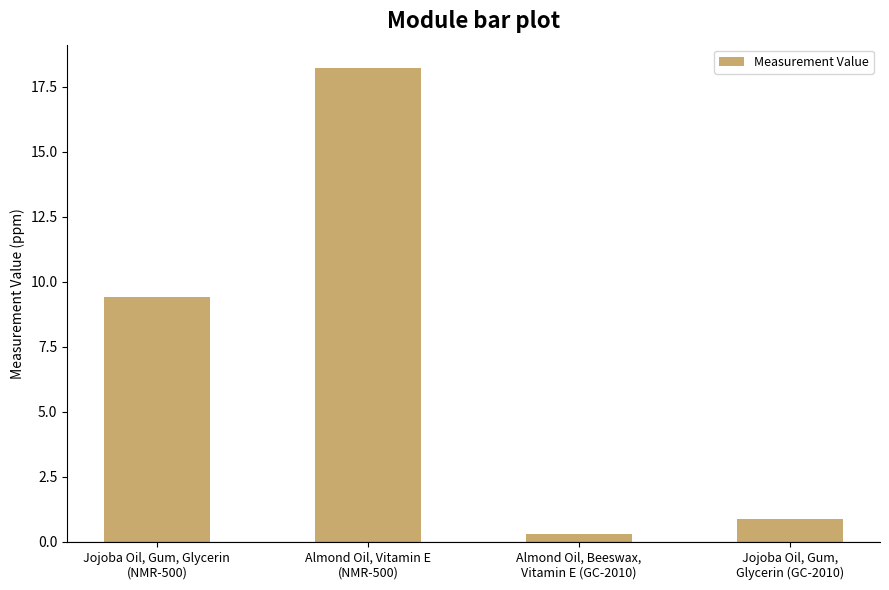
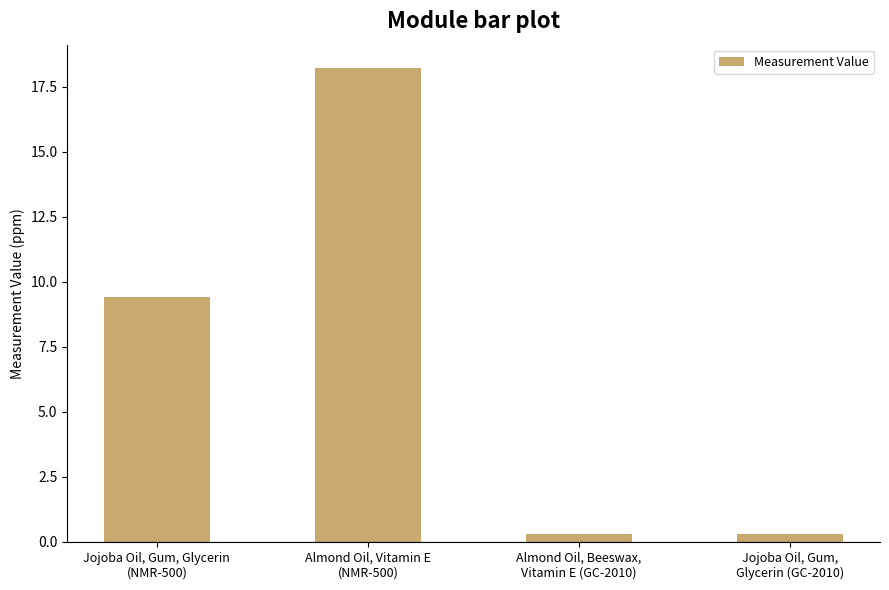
Jojoba Oil, Gum, Glycerin (GC-2010): 0.9 -> 0.3
